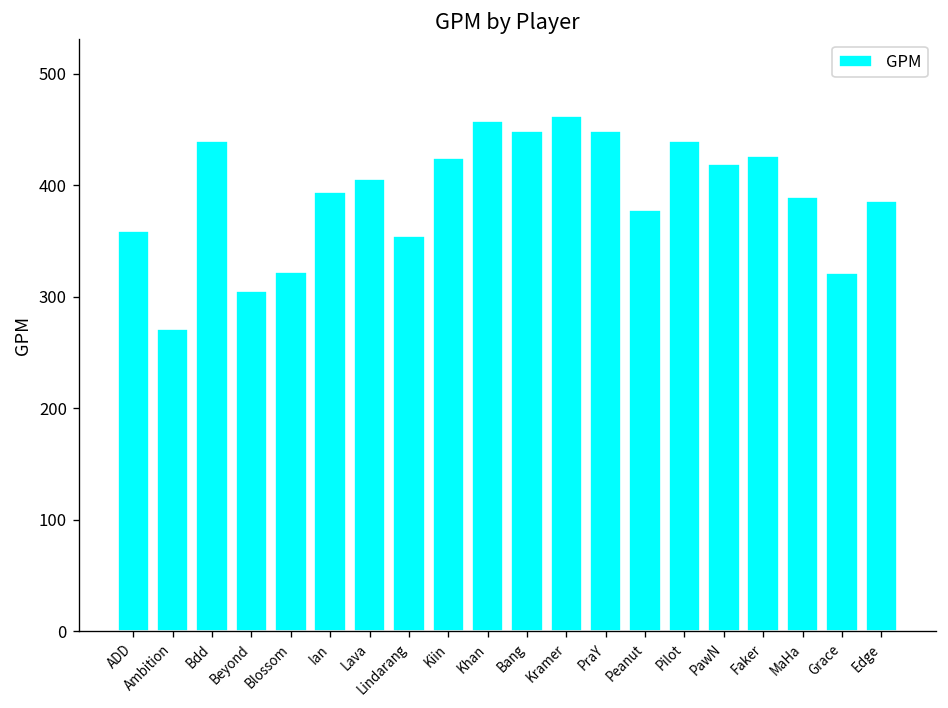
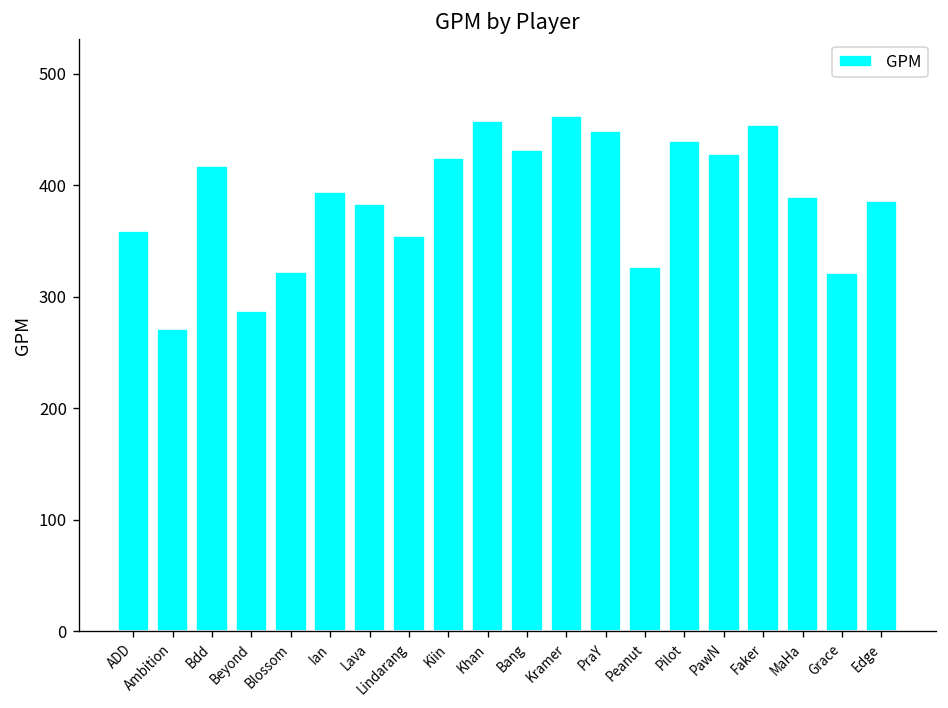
Bdd: 440 -> 420
Beyond: 310 -> 290
Lava: 410 -> 380
Bang: 450 -> 430
Peanut: 380 -> 330
PawN: 420 -> 430
Faker: 430 -> 450
